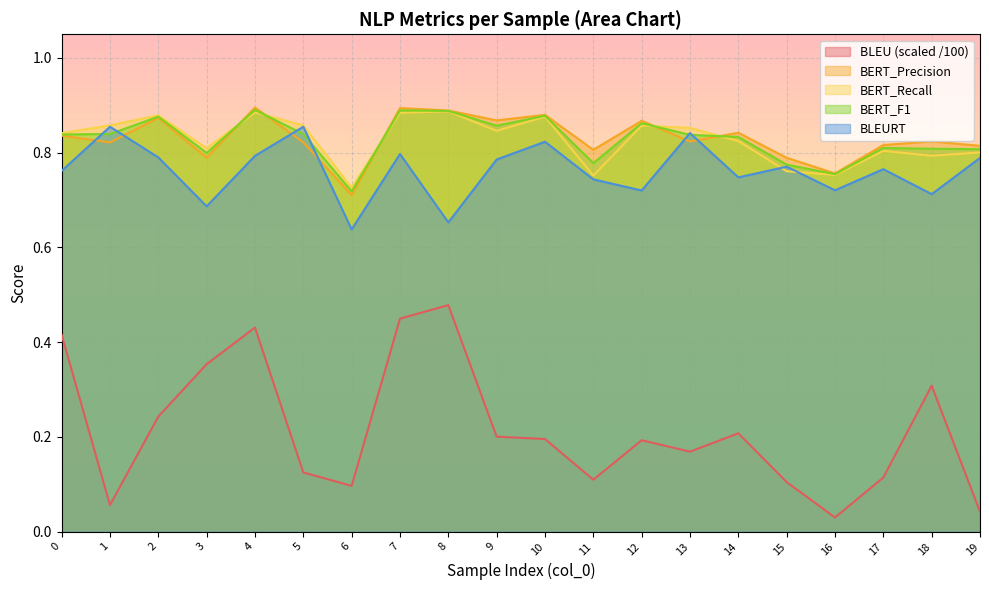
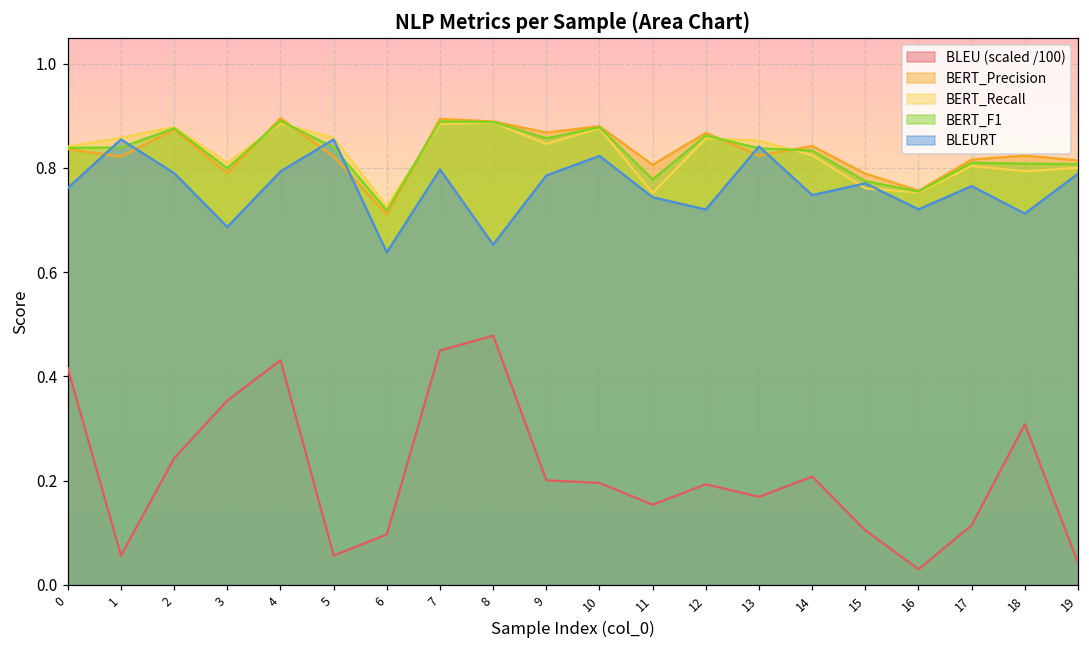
BLEU (scaled /100), 5: 0.13 -> 0.06
BLEU (scaled /100), 11: 0.11 -> 0.15
